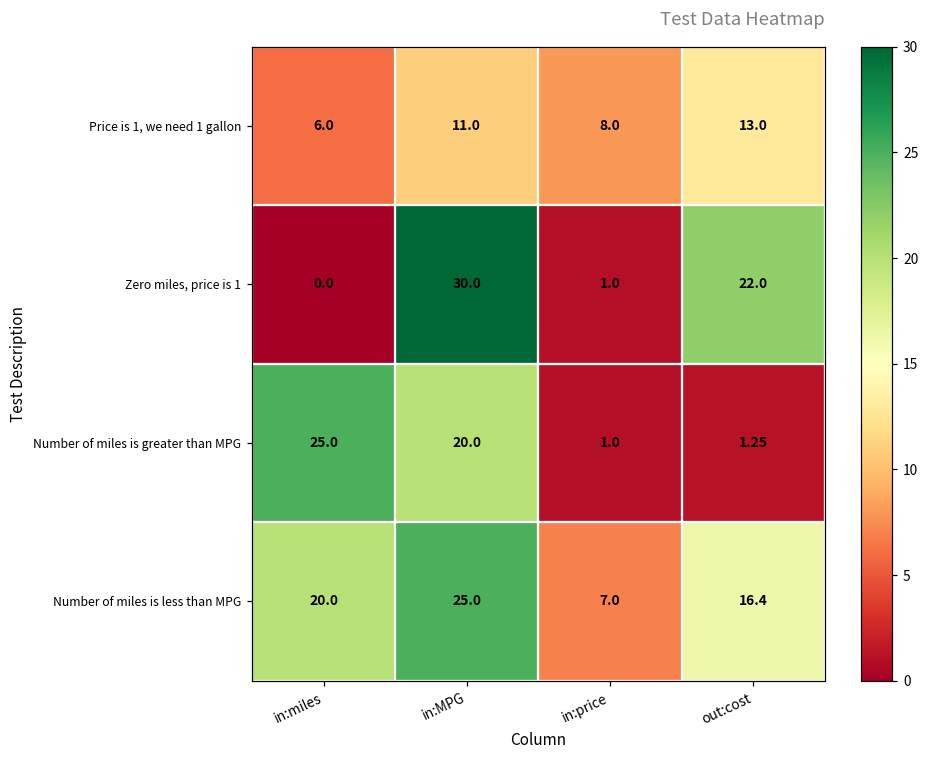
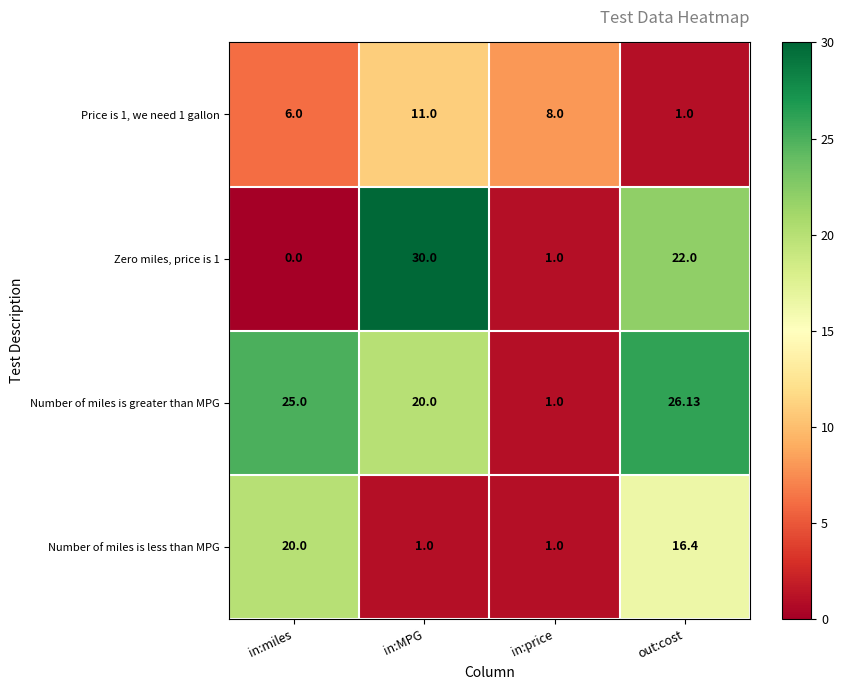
Price is 1, we need 1 gallon, out:cost: 13.0 -> 1.0
Number of miles is greater than MPG, out:cost: 1.25 -> 26.13
Number of miles is less than MPG, in:MPG: 25.0 -> 1.0
Number of miles is less than MPG, in:price: 7.0 -> 1.0
